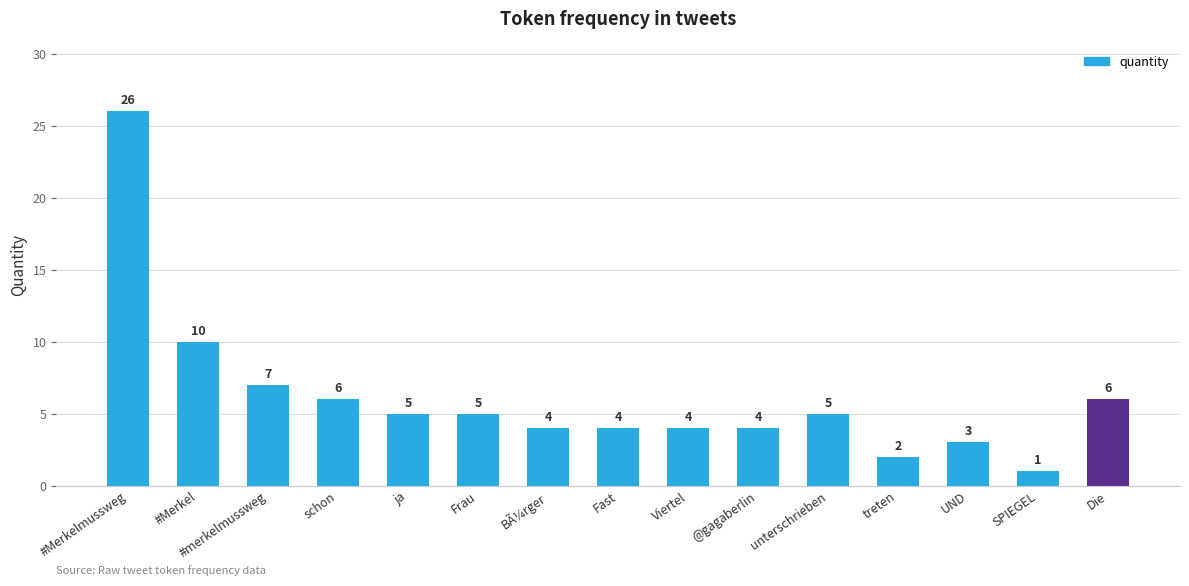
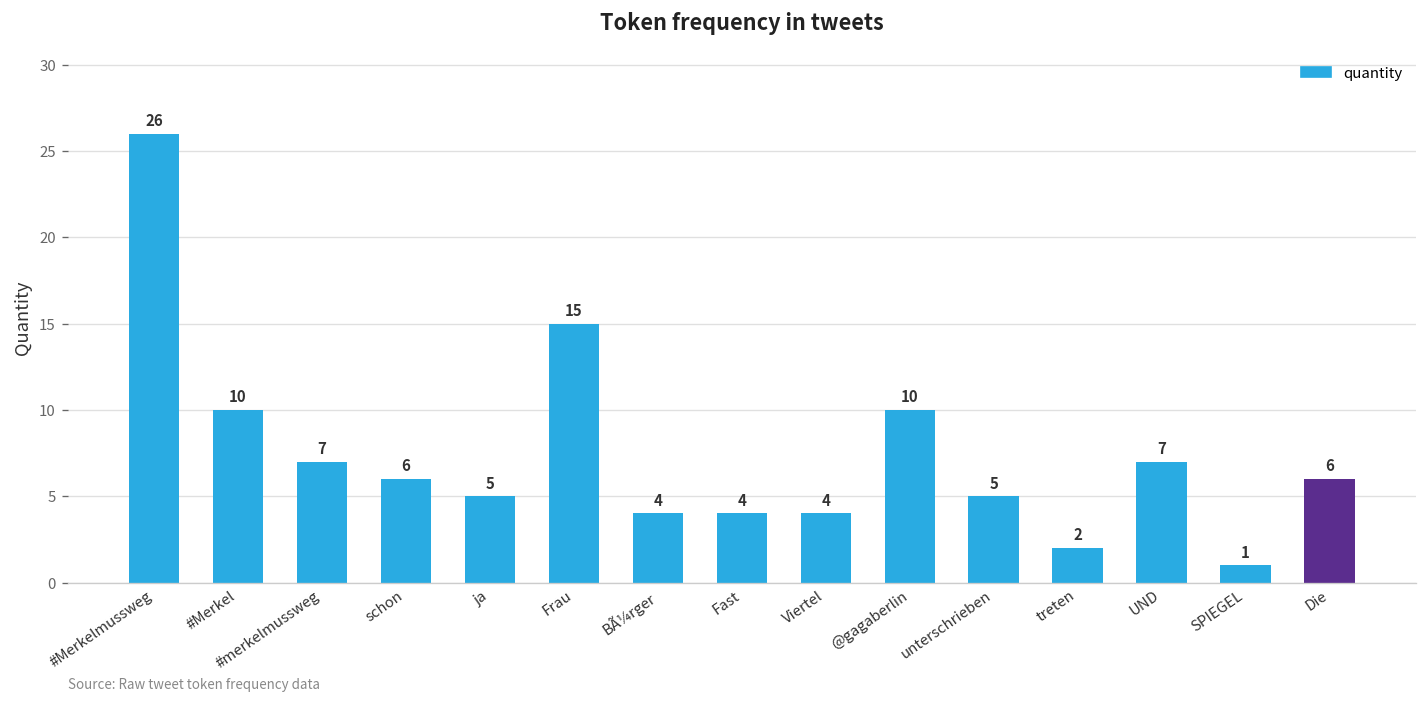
Frau: 5 -> 15
@gagaberlin: 4 -> 10
UND: 3 -> 7
